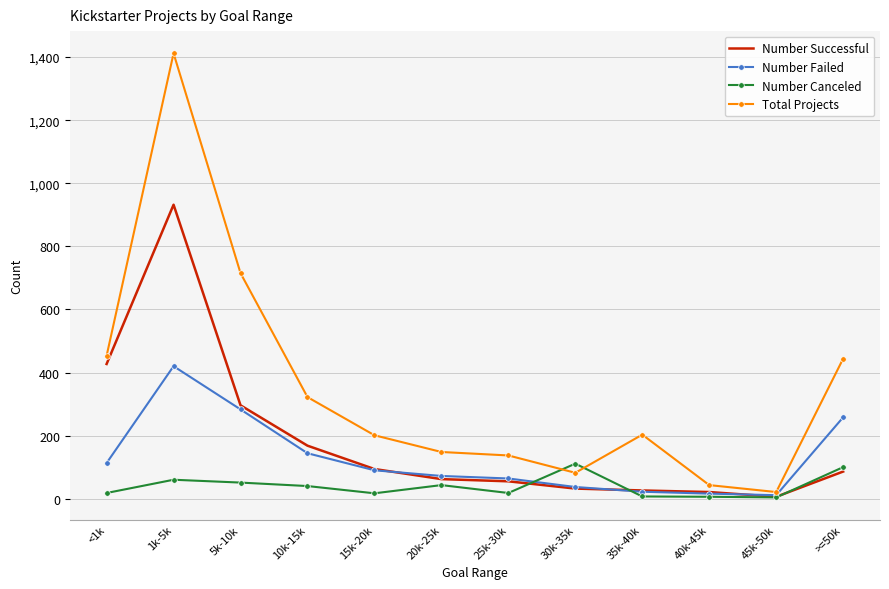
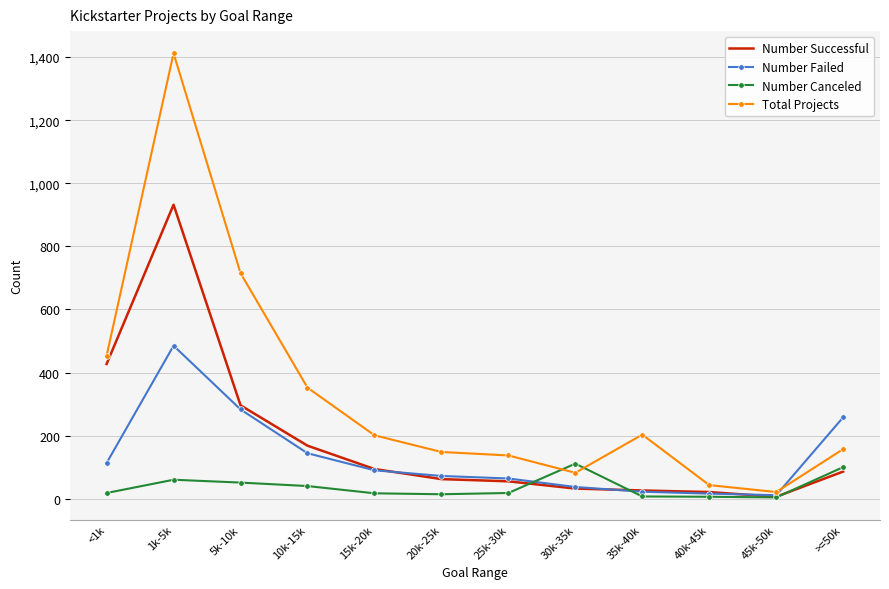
Number Failed, 1k-5k: 420 -> 490
Total Projects, 10k-15k: 320 -> 350
Number Canceled, 20k-25k: 40 -> 10
Total Projects, >=50k: 440 -> 160
